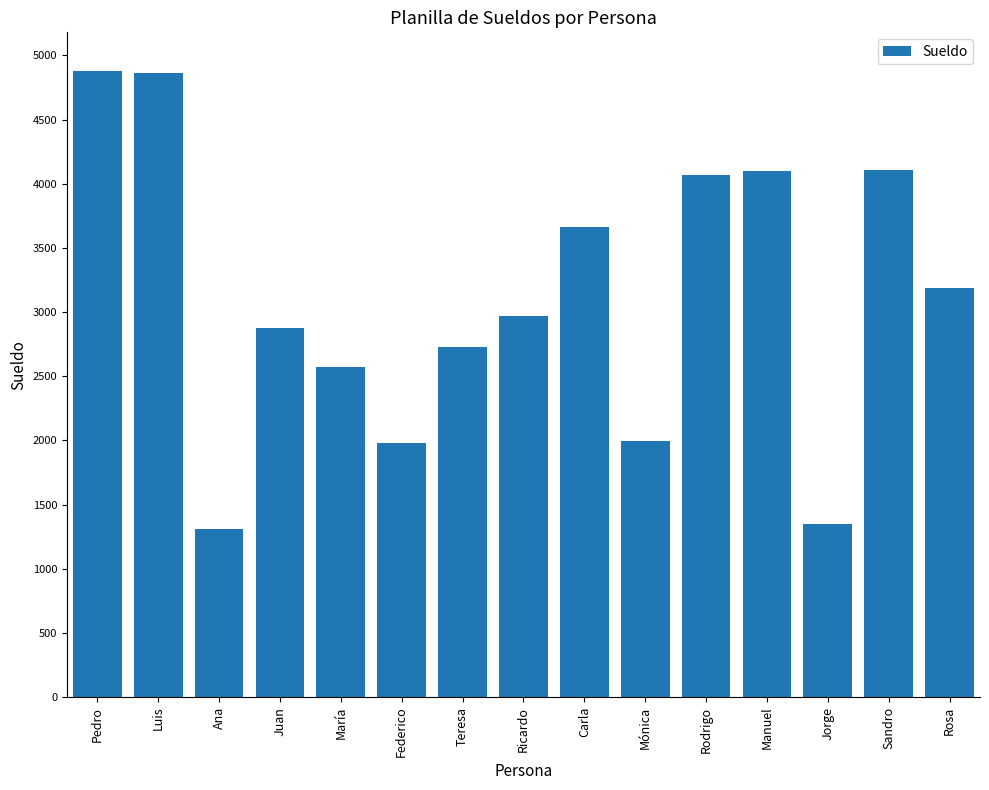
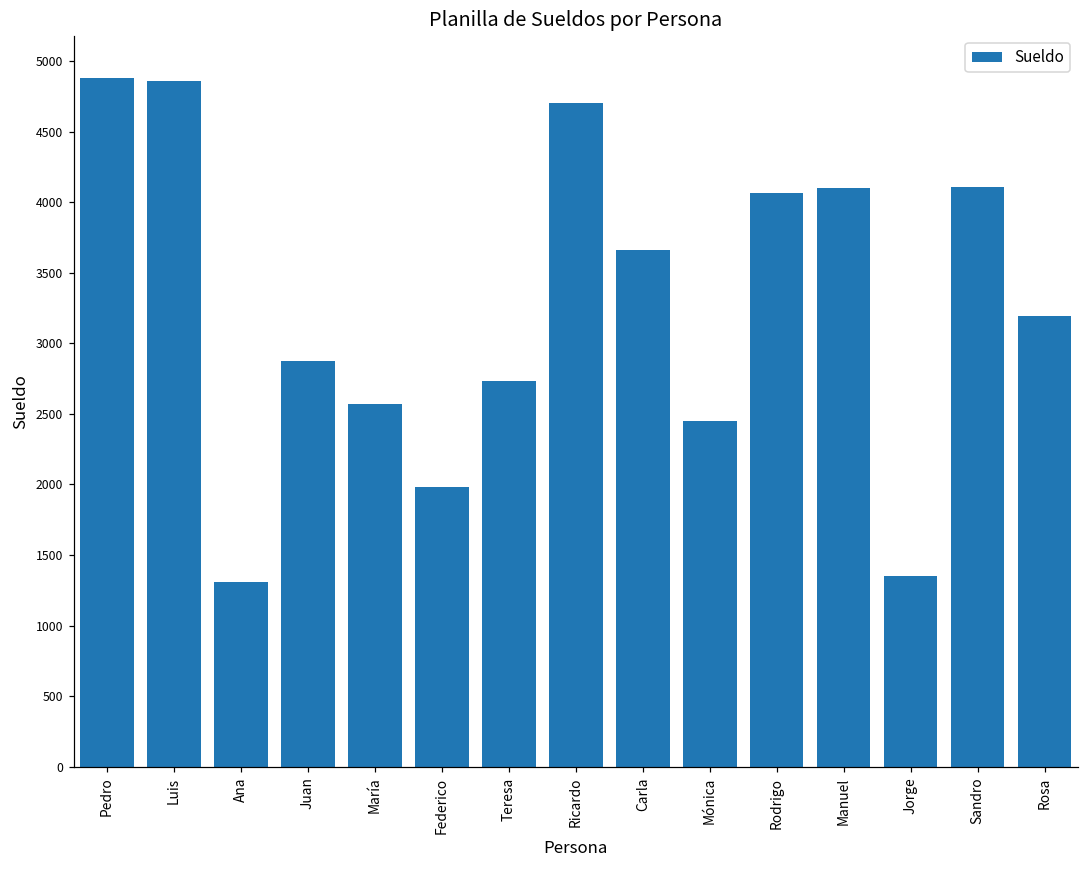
Ricardo: 2970 -> 4700
Mónica: 2000 -> 2450
